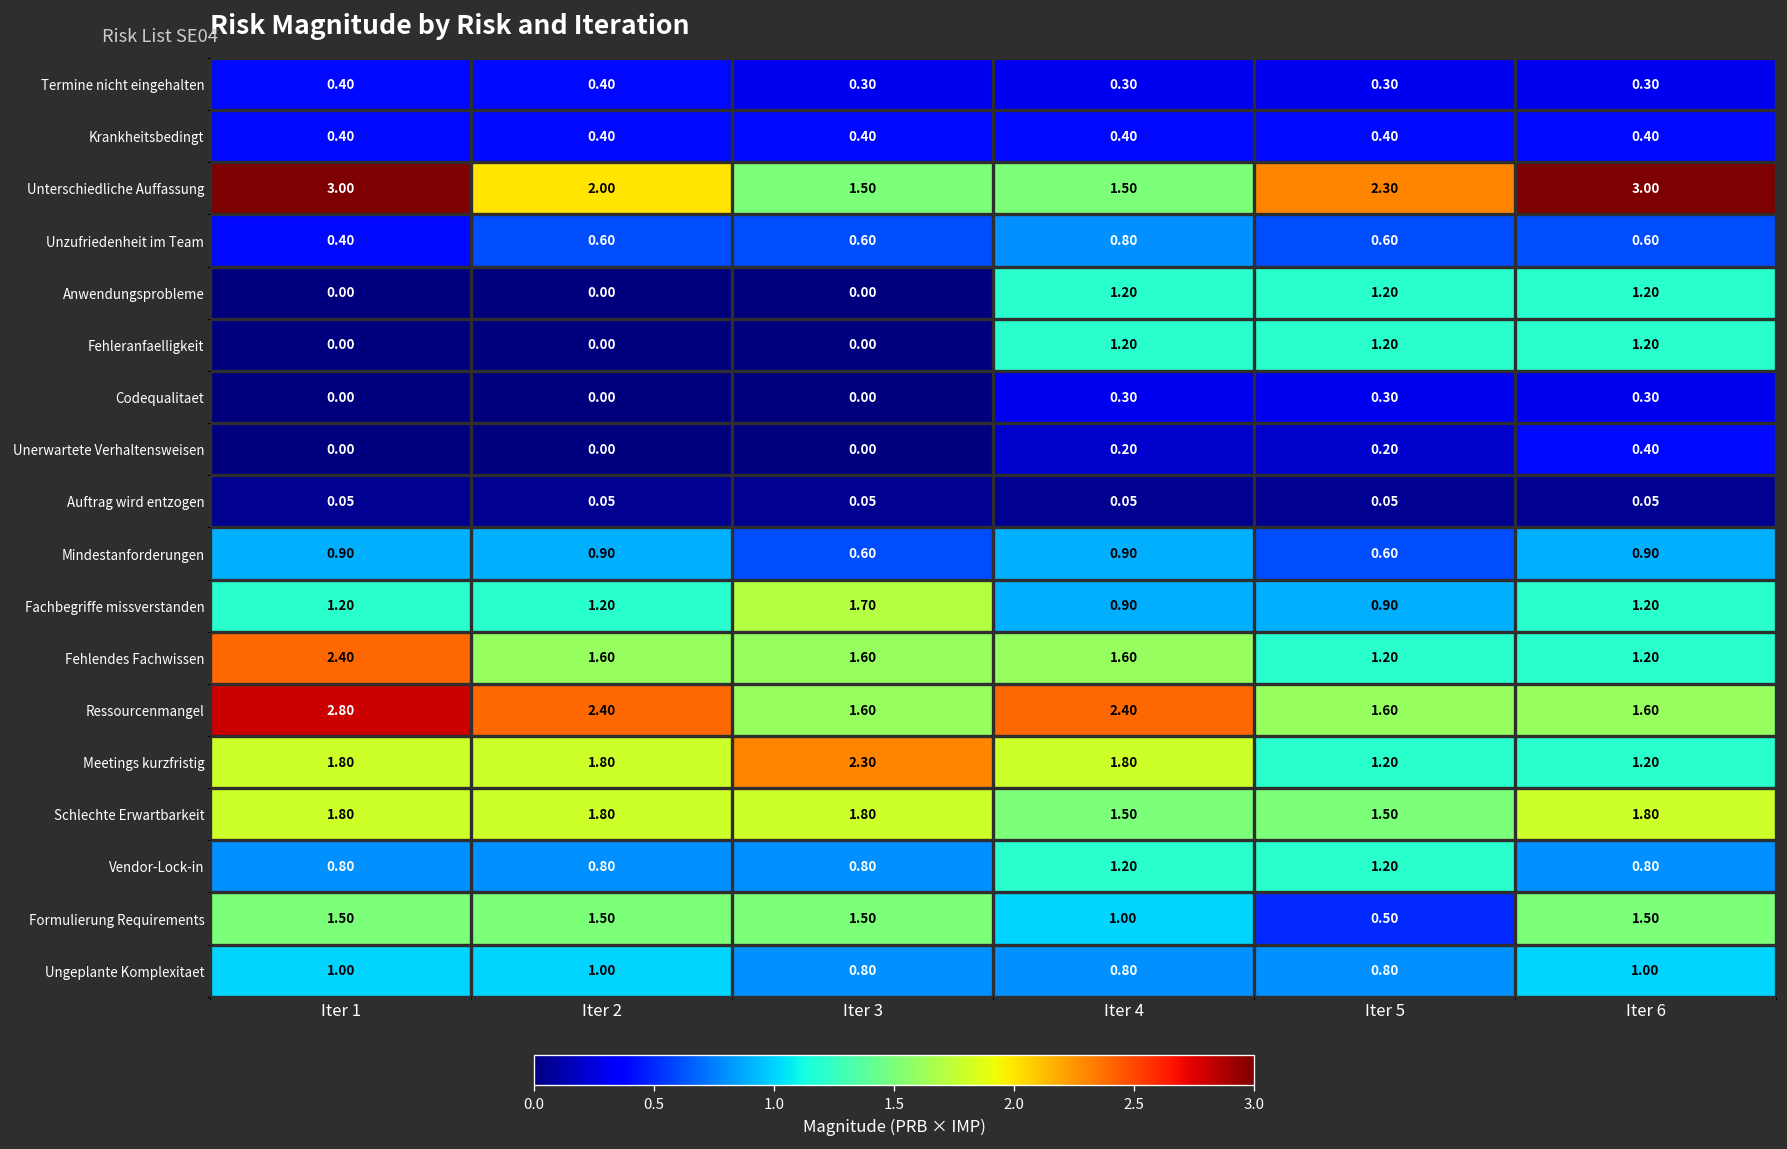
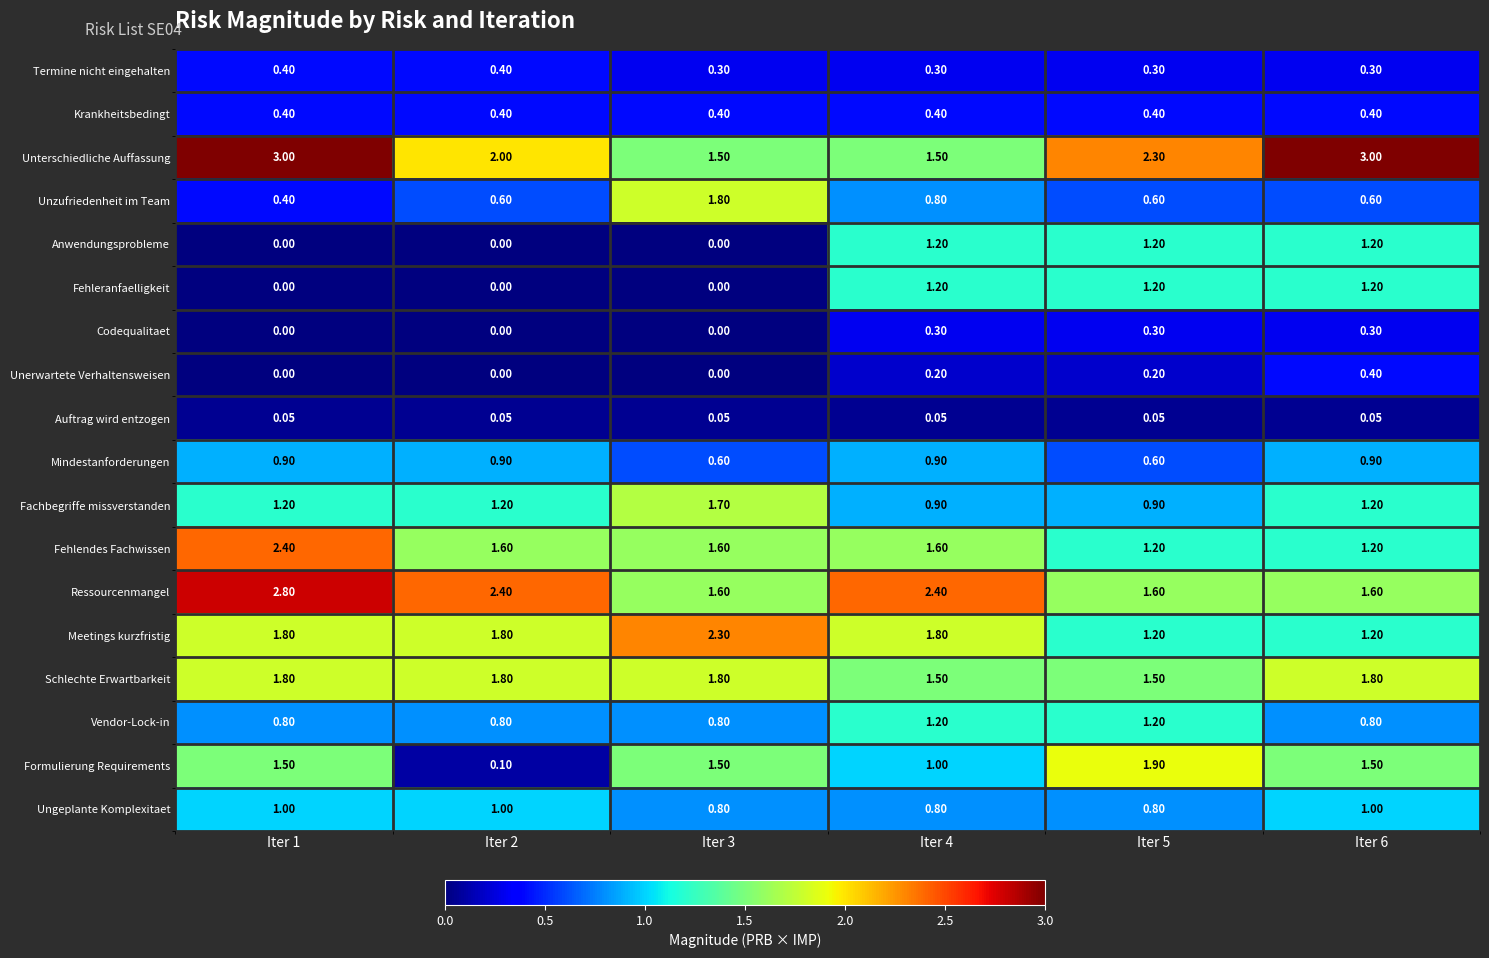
Unzufriedenheit im Team, Iter 3: 0.60 -> 1.80
Formulierung Requirements, Iter 2: 1.50 -> 0.10
Formulierung Requirements, Iter 5: 0.50 -> 1.90
